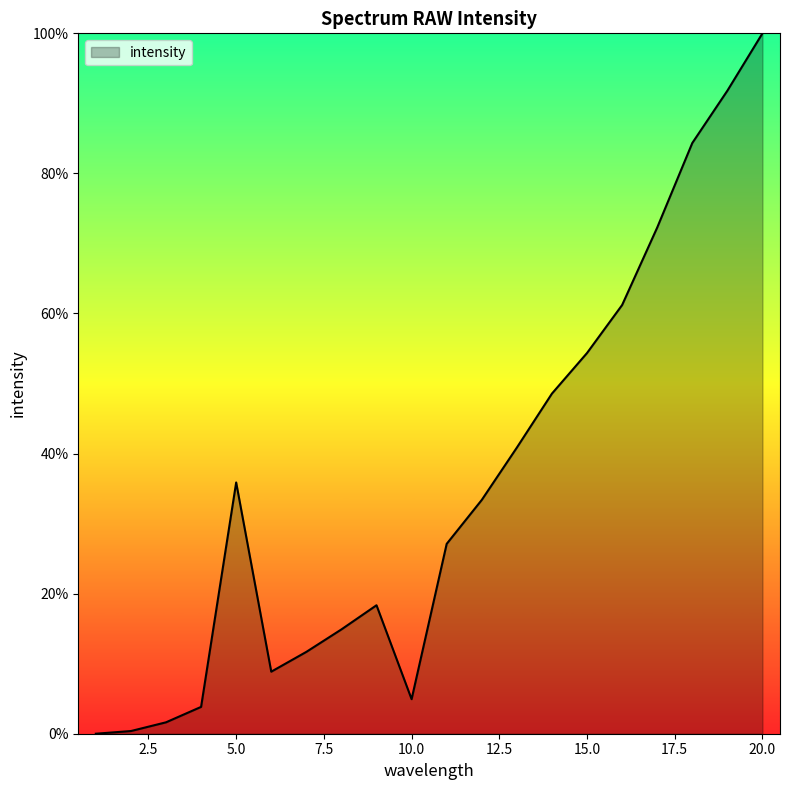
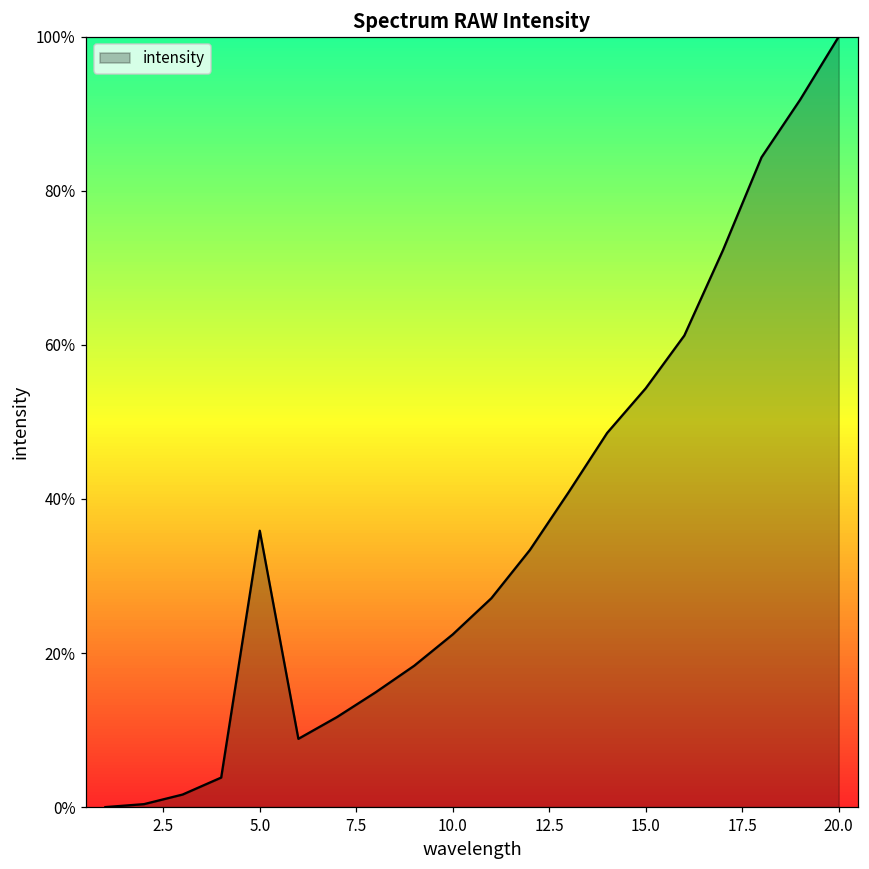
10.0: 5% -> 22%
